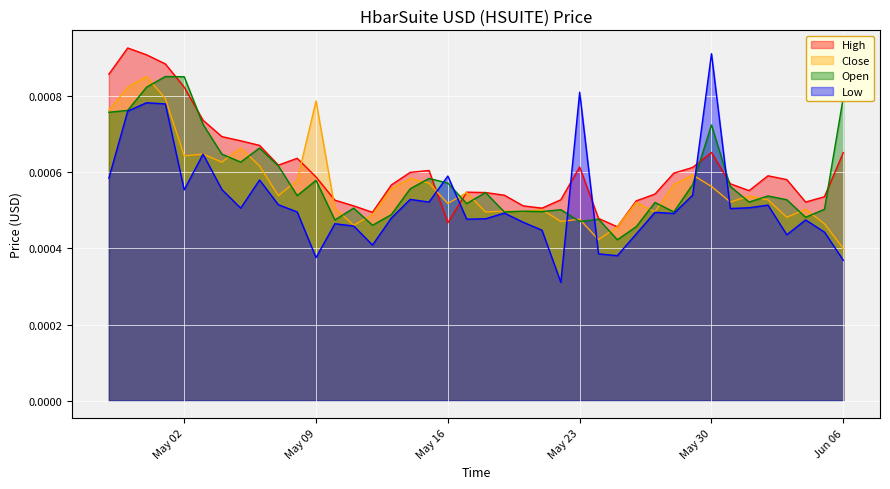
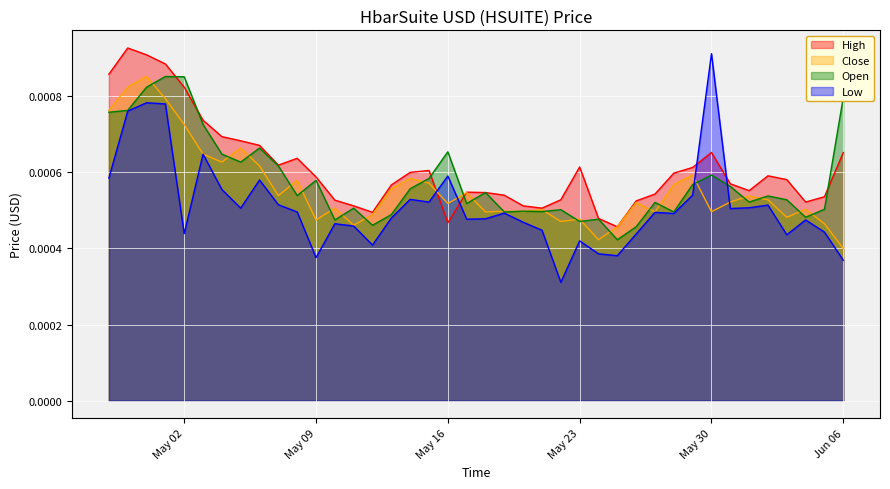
Close, May 02: 0.00064 -> 0.00073
Low, May 02: 0.00055 -> 0.00044
Close, May 09: 0.00079 -> 0.00048
Open, May 16: 0.00057 -> 0.00065
Low, May 23: 0.00081 -> 0.00042
Close, May 30: 0.00056 -> 0.00050
Open, May 30: 0.00072 -> 0.00059
